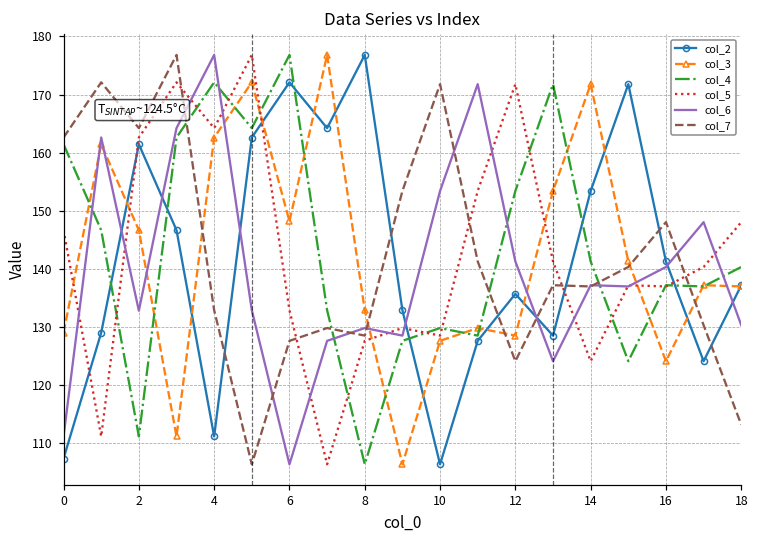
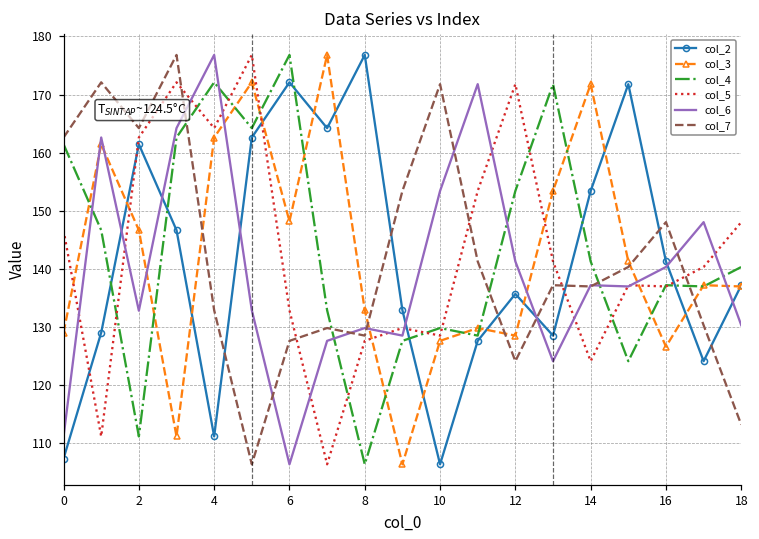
col_3, 16: 124 -> 127
